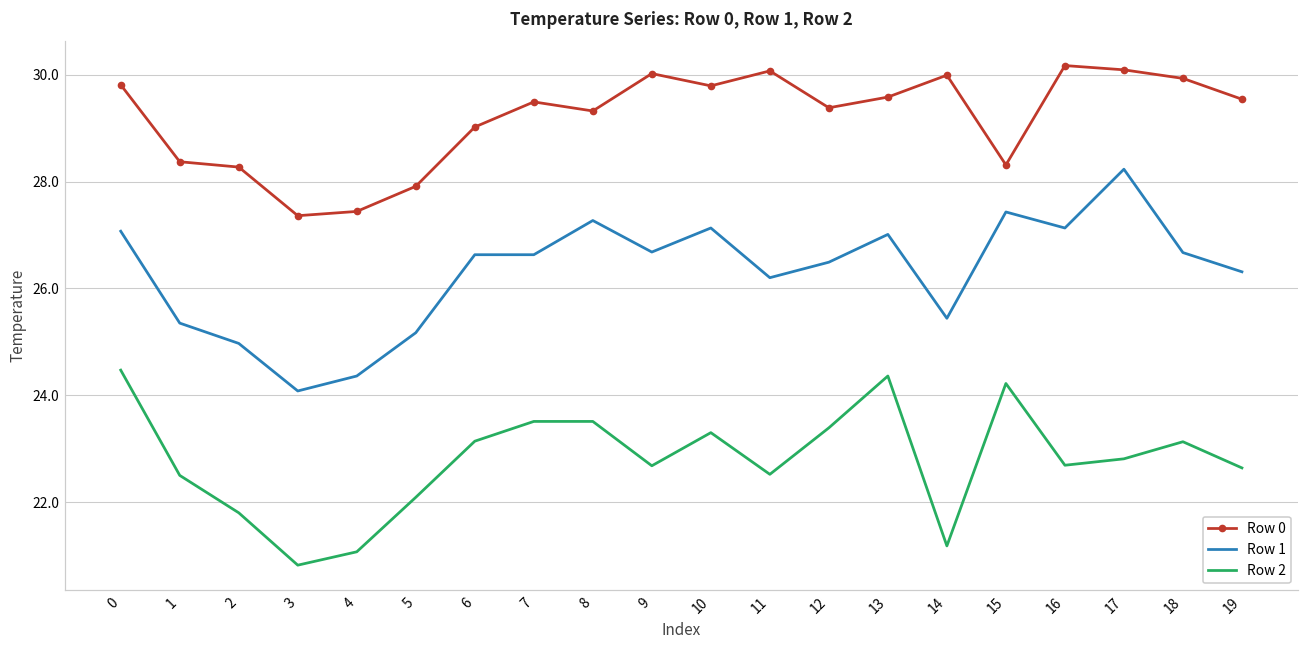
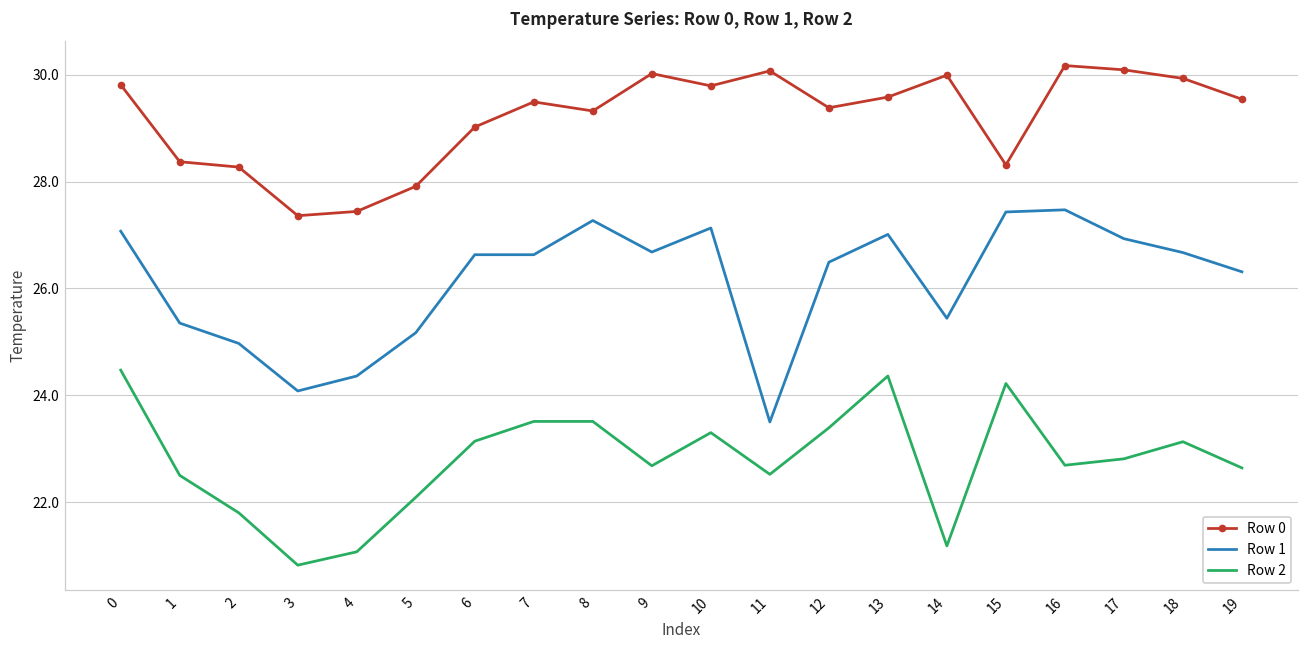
Row 1, 11: 26.2 -> 23.5
Row 1, 16: 27.1 -> 27.5
Row 1, 17: 28.2 -> 26.9
